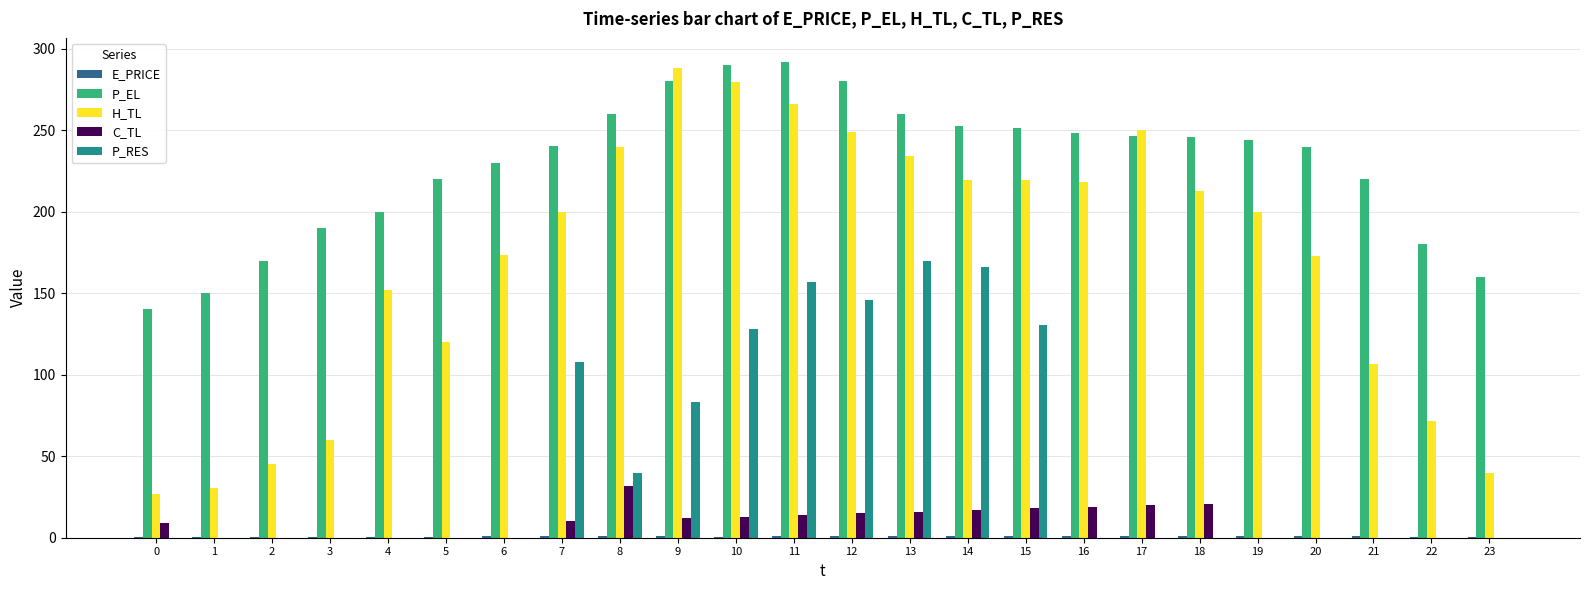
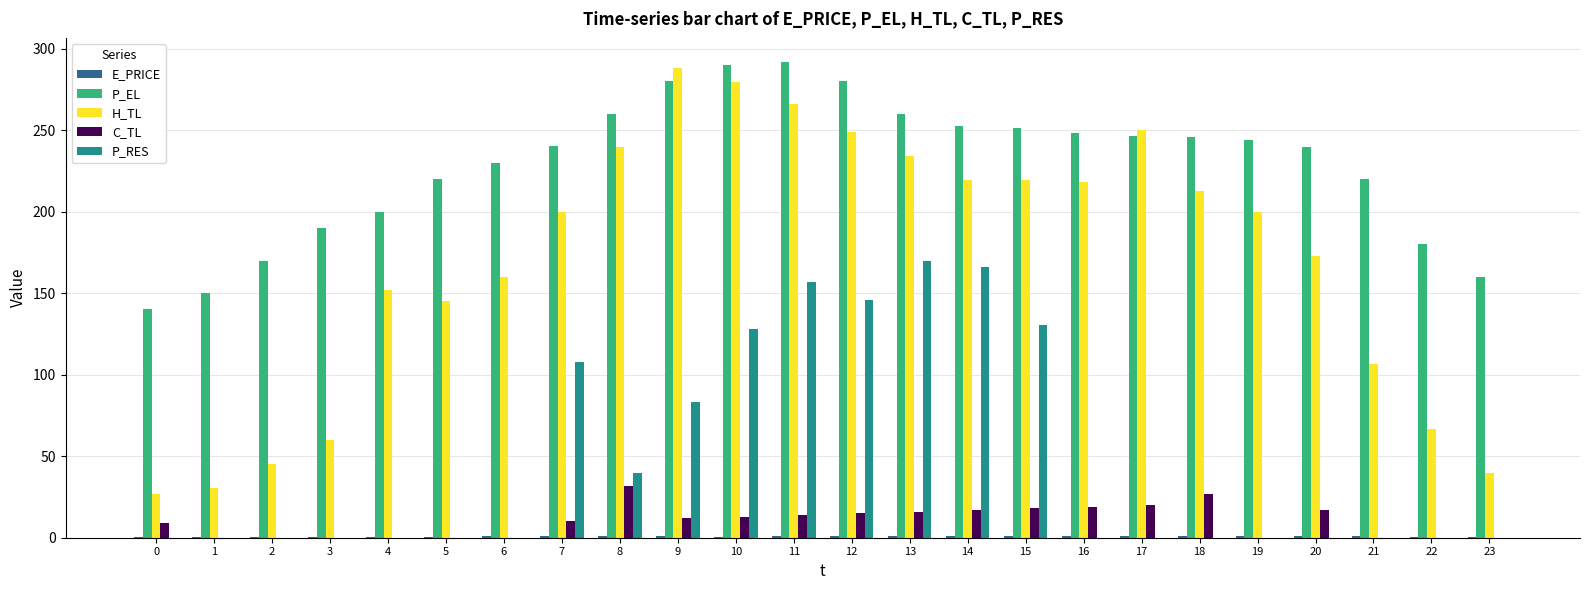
H_TL, 5: 120 -> 145
H_TL, 6: 173 -> 160
C_TL, 18: 21 -> 27
C_TL, 20: 0 -> 17
H_TL, 22: 72 -> 66
